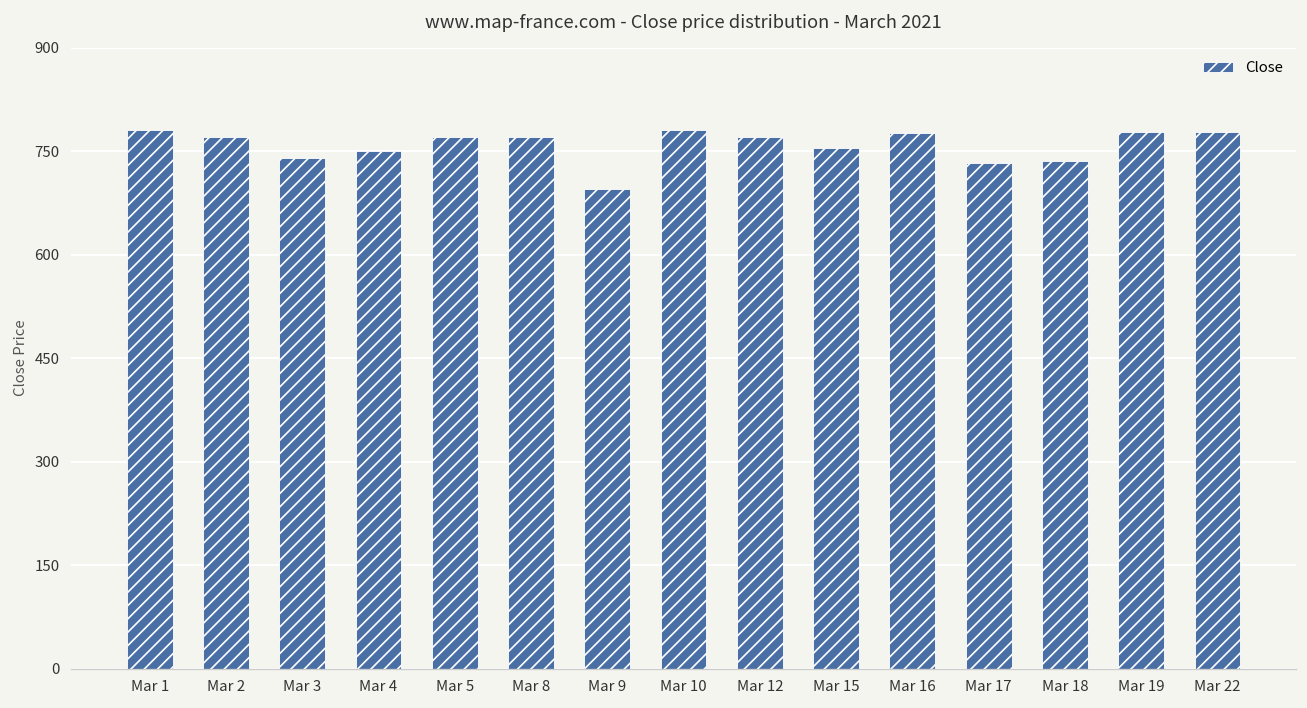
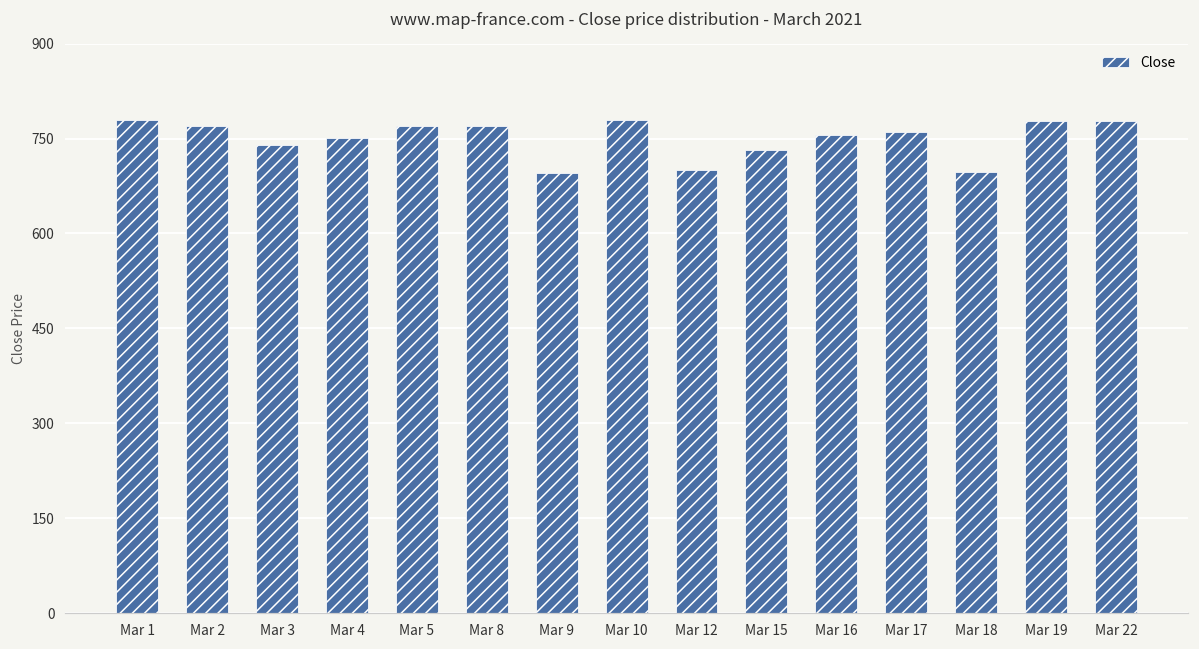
Mar 12: 770 -> 700
Mar 15: 760 -> 730
Mar 16: 780 -> 760
Mar 17: 730 -> 760
Mar 18: 740 -> 700
